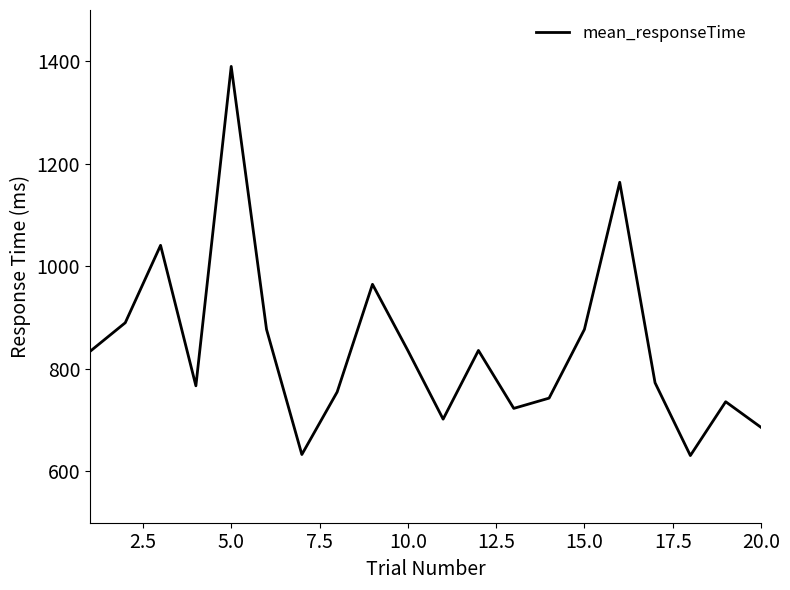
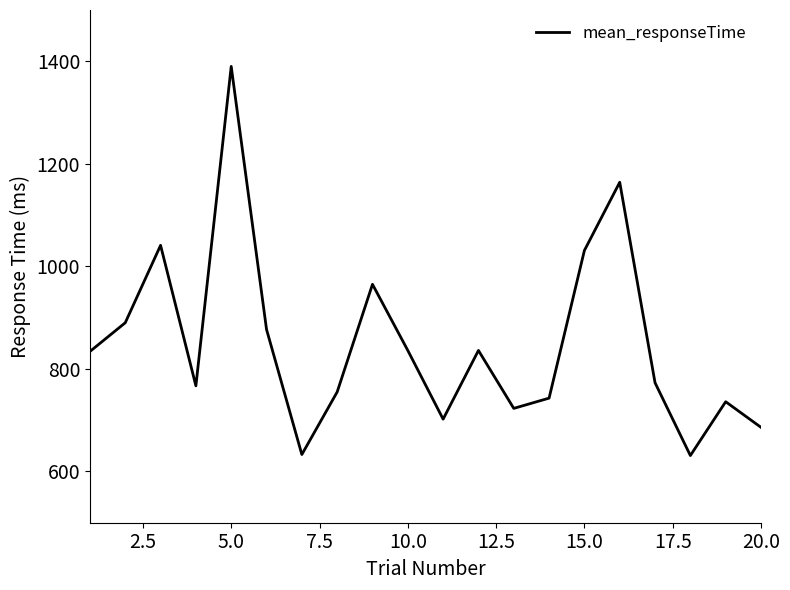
15.0: 880 -> 1030
